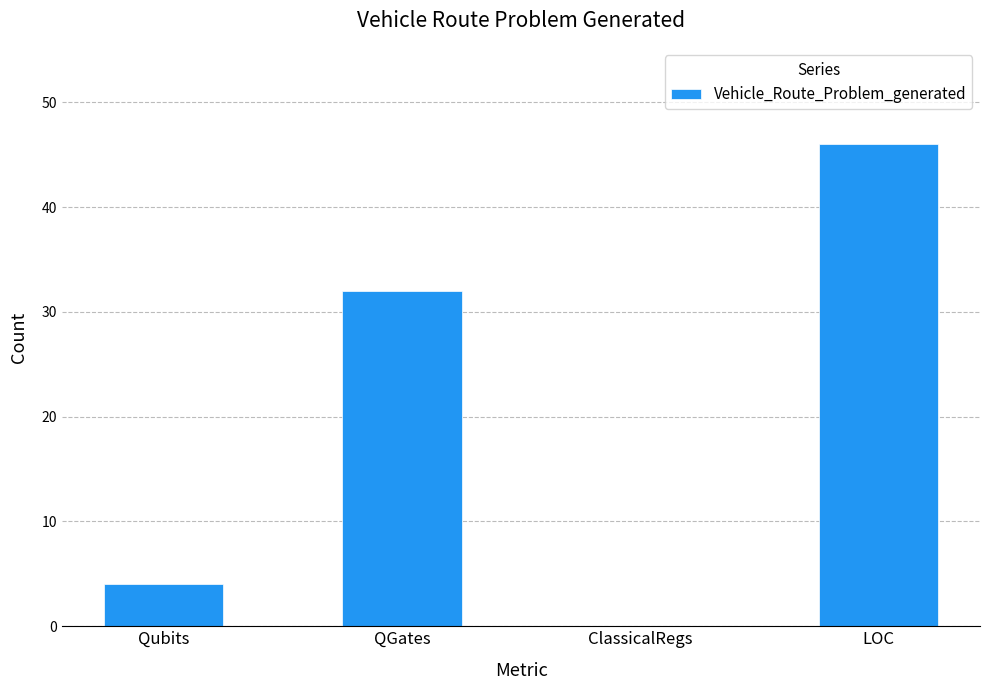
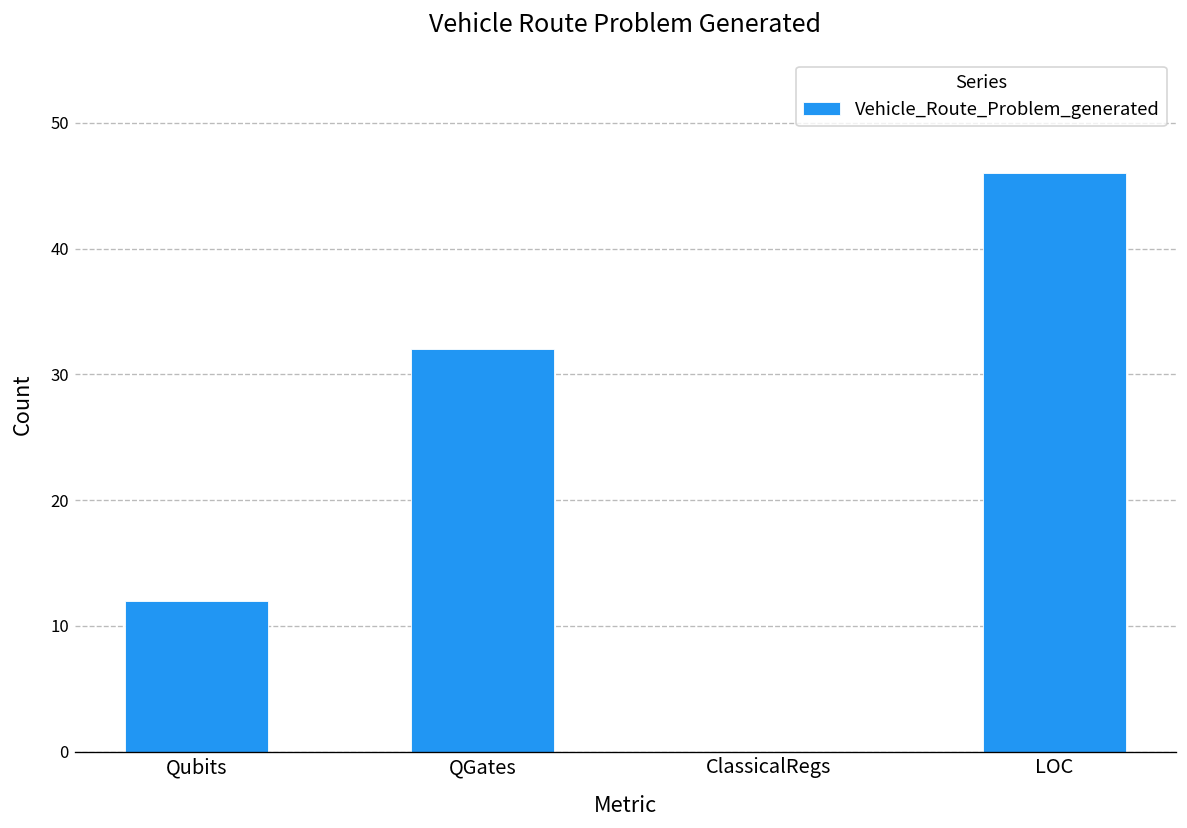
Qubits: 4 -> 12
